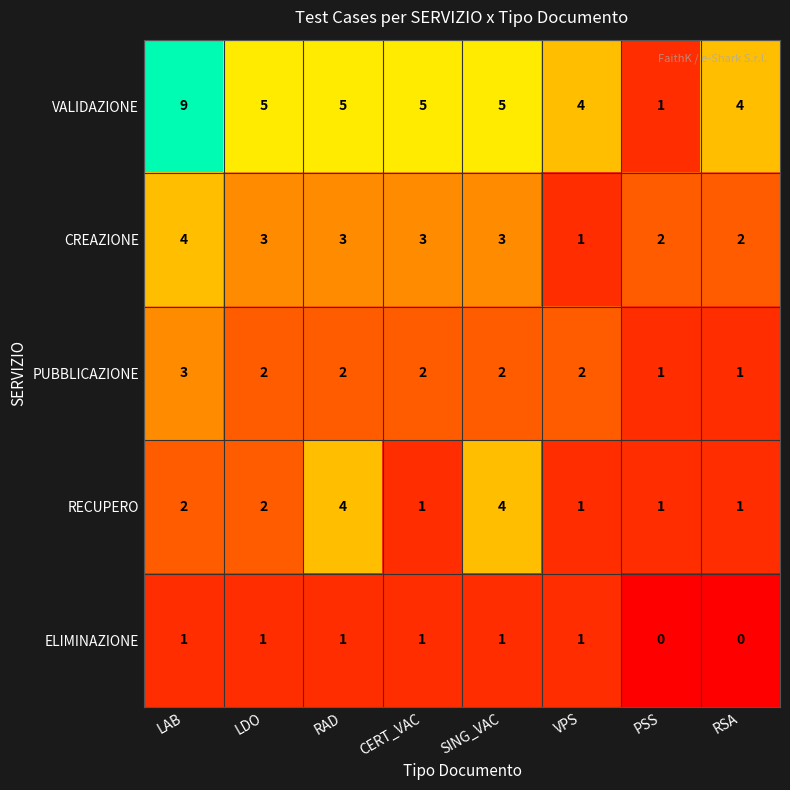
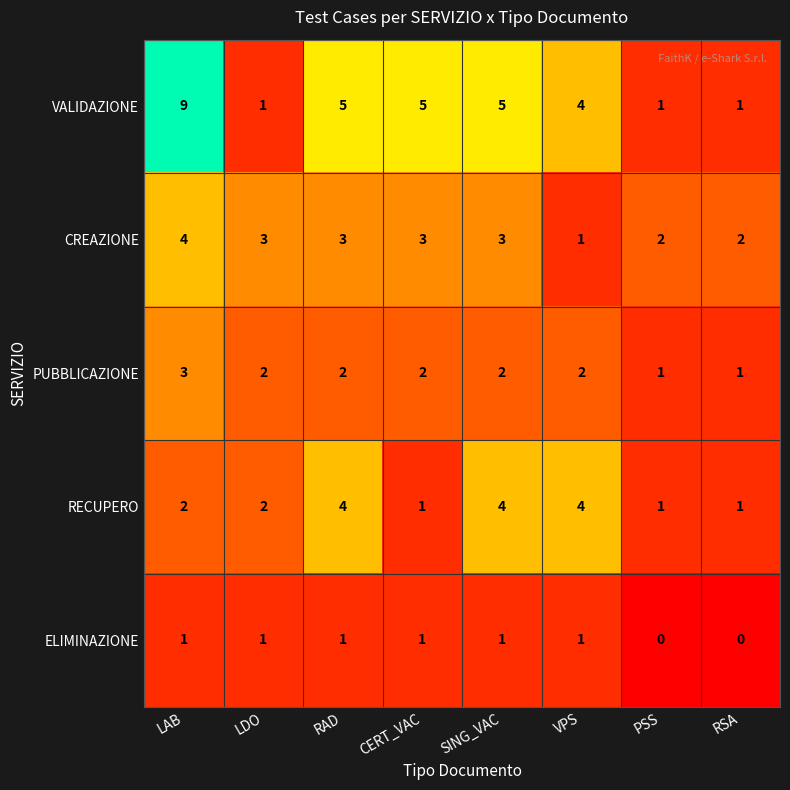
VALIDAZIONE, LDO: 5 -> 1
VALIDAZIONE, RSA: 4 -> 1
RECUPERO, VPS: 1 -> 4
